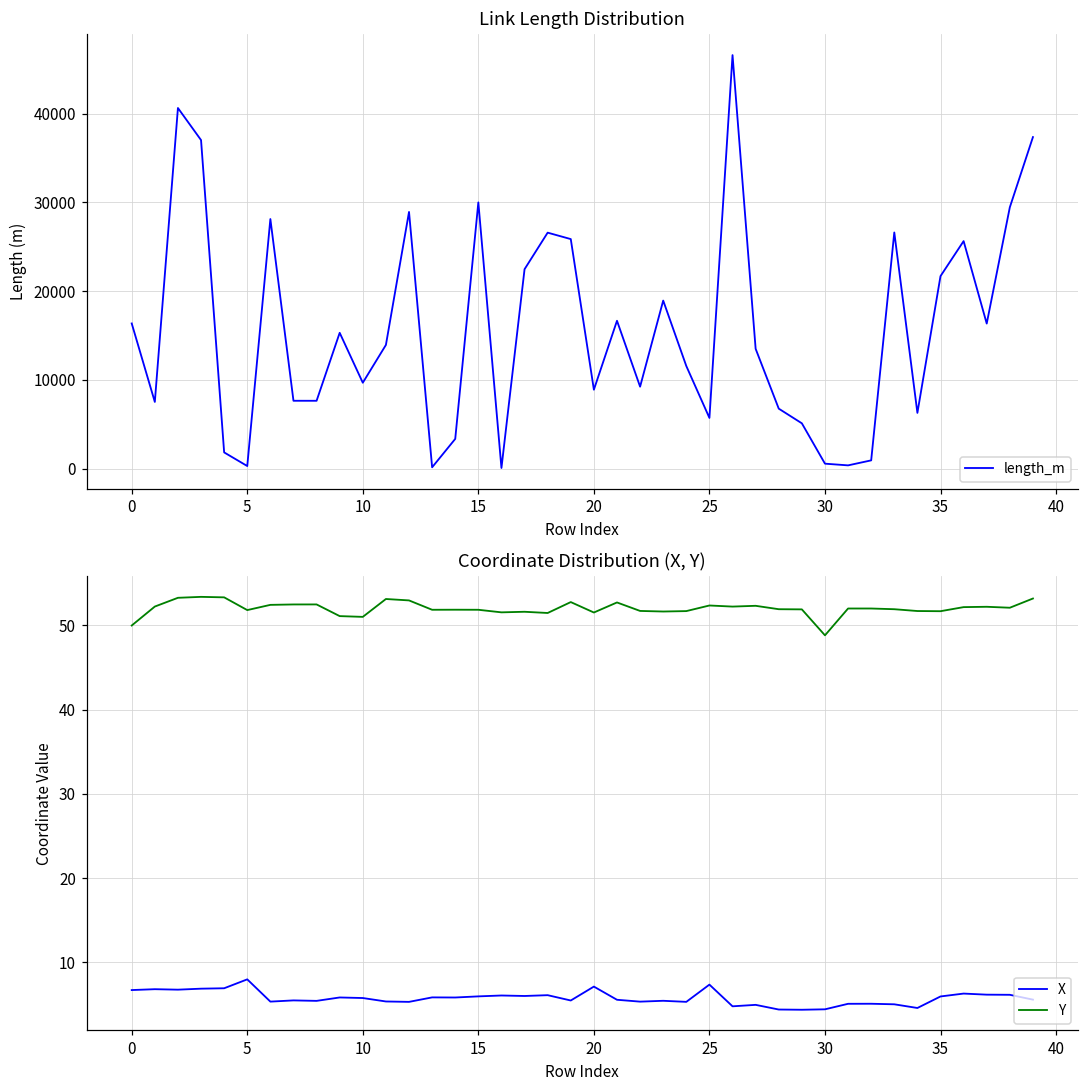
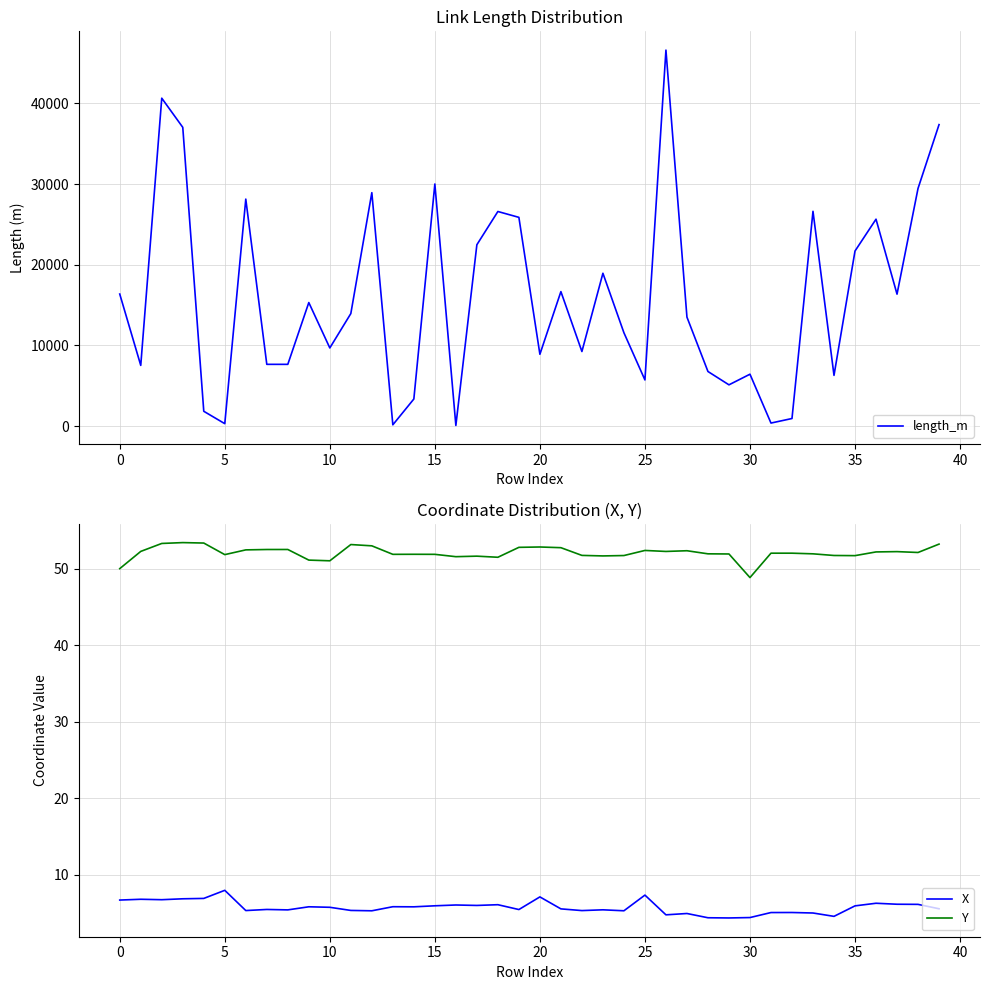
Link Length Distribution, 30: 1000 -> 6000
Coordinate Distribution (X, Y), Y, 20: 52 -> 53
